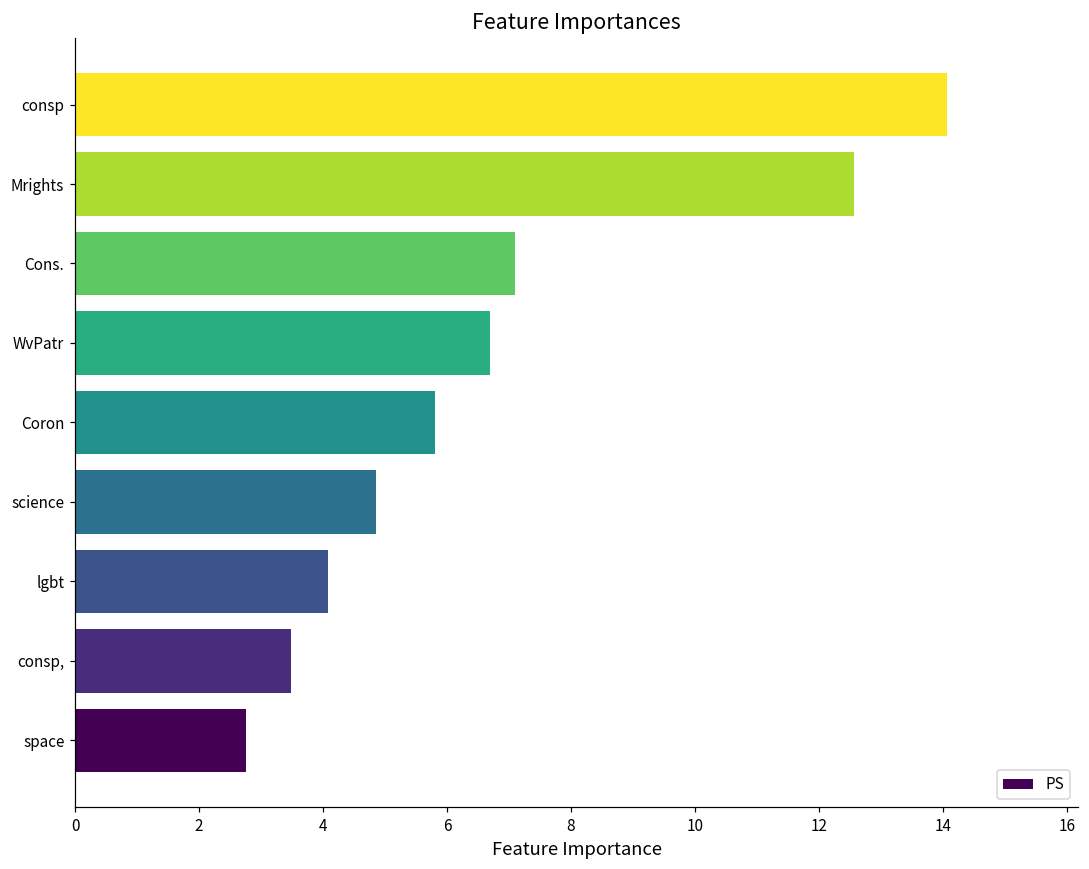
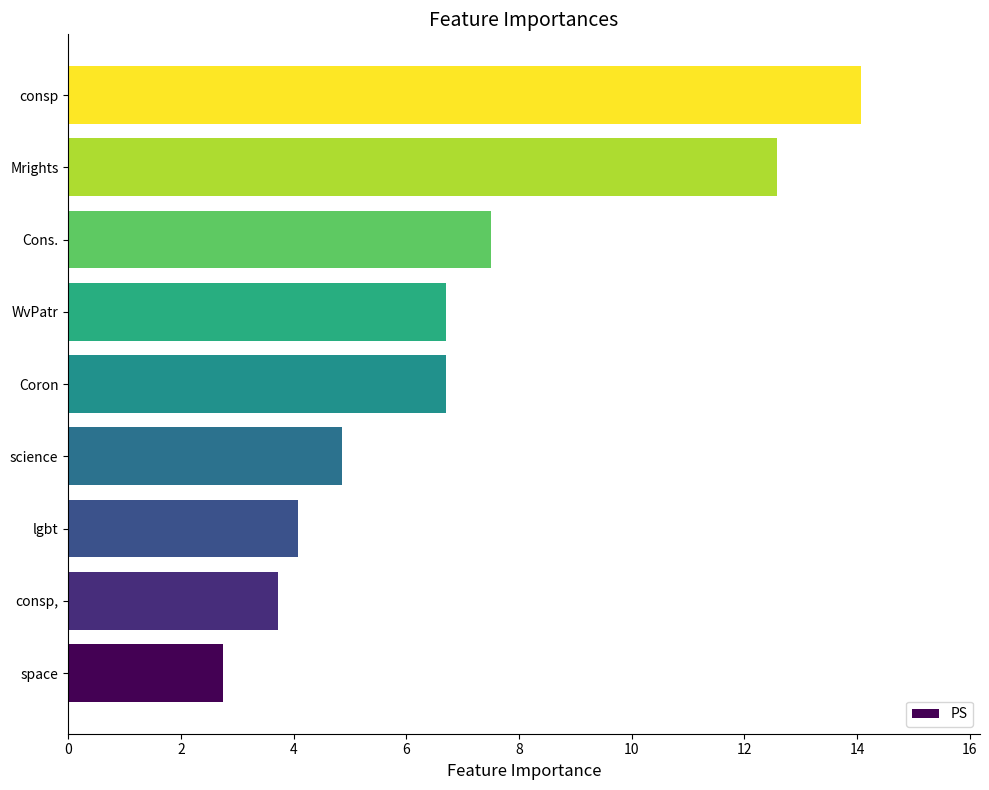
Cons.: 7.1 -> 7.5
Coron: 5.8 -> 6.7
consp,: 3.5 -> 3.7
